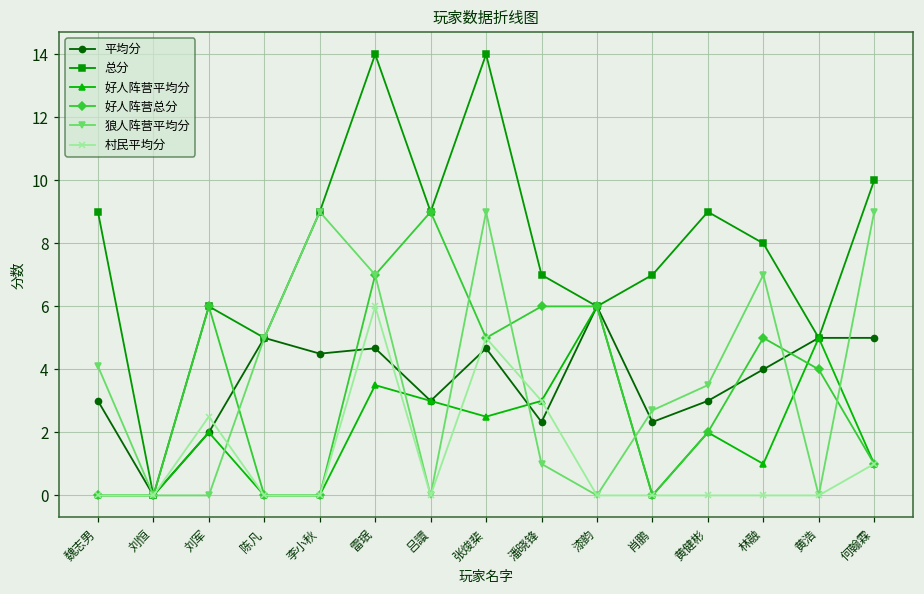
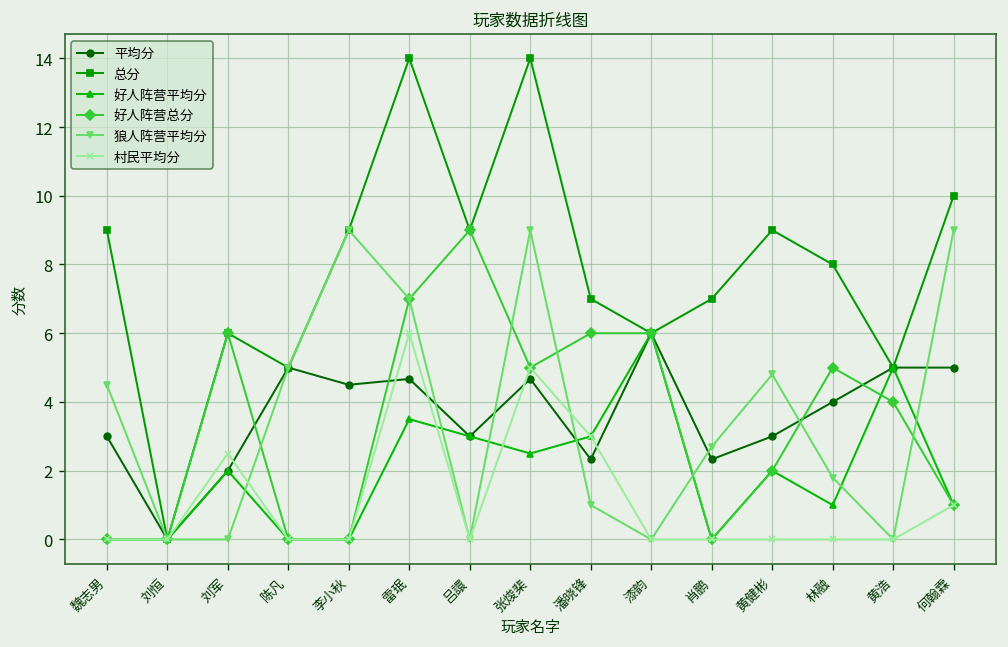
狼人阵营平均分, 魏志男: 4.1 -> 4.5
狼人阵营平均分, 黄健彬: 3.5 -> 4.8
狼人阵营平均分, 林融: 7.0 -> 1.8
